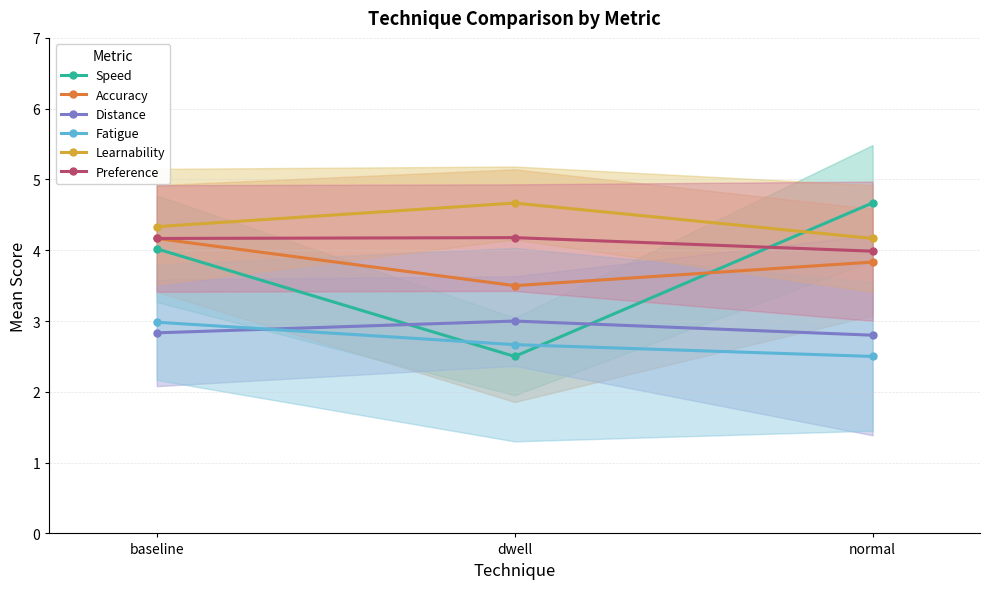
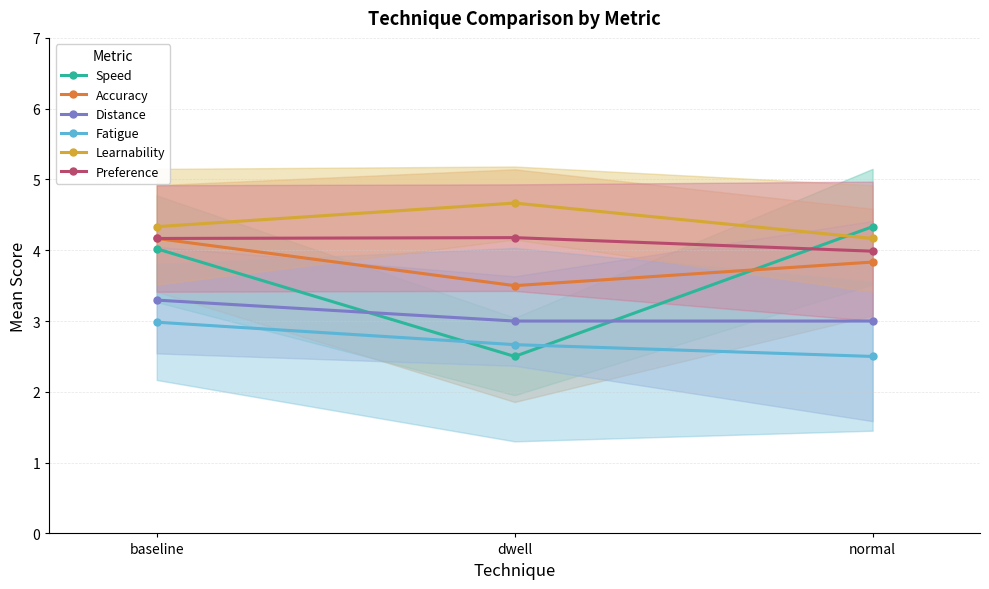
Distance, baseline: 2.8 -> 3.3
Speed, normal: 4.7 -> 4.3
Distance, normal: 2.8 -> 3.0
